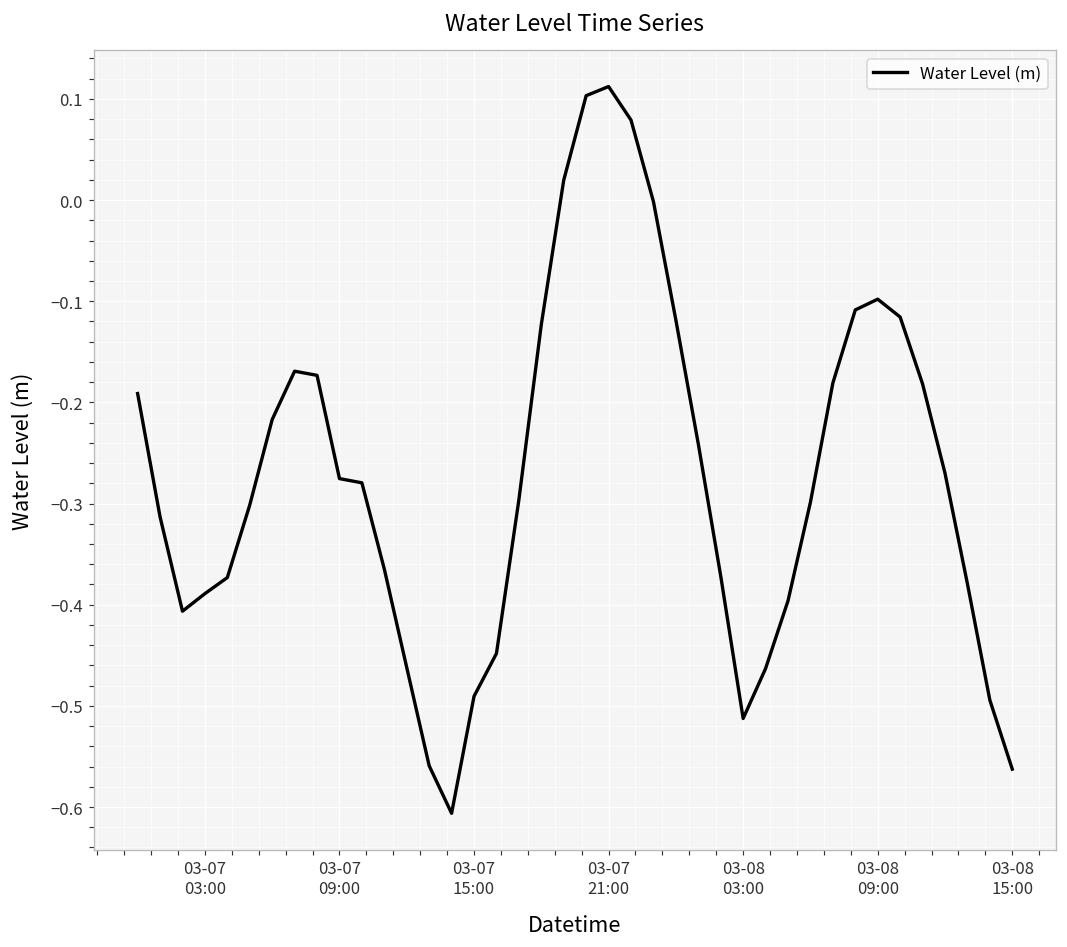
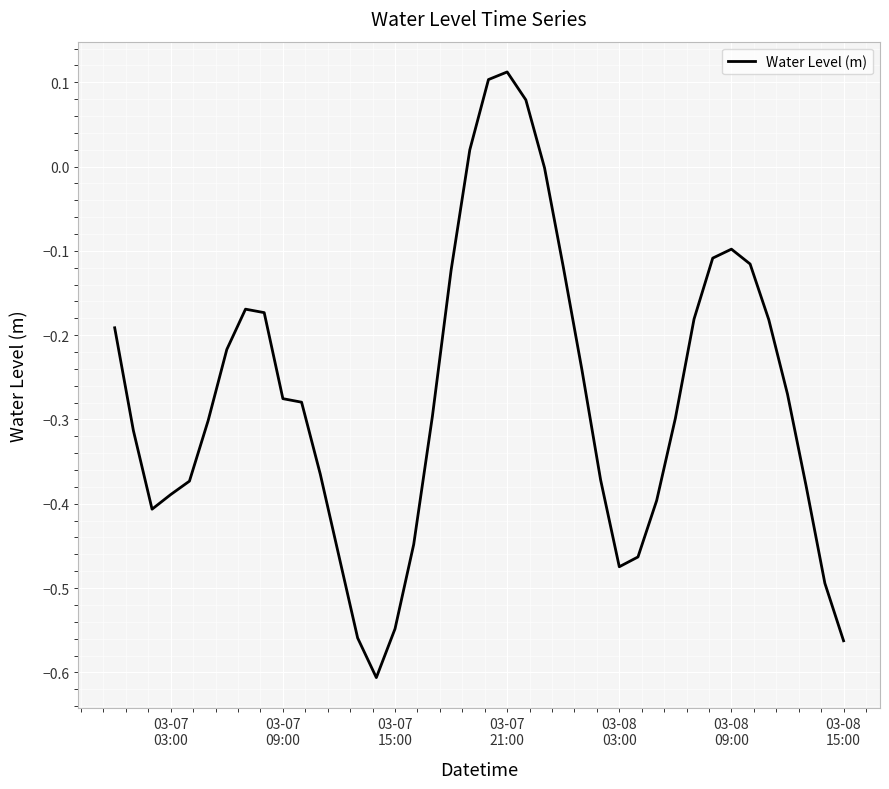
03-07 15:00: -0.49 -> -0.55
03-08 03:00: -0.51 -> -0.47
